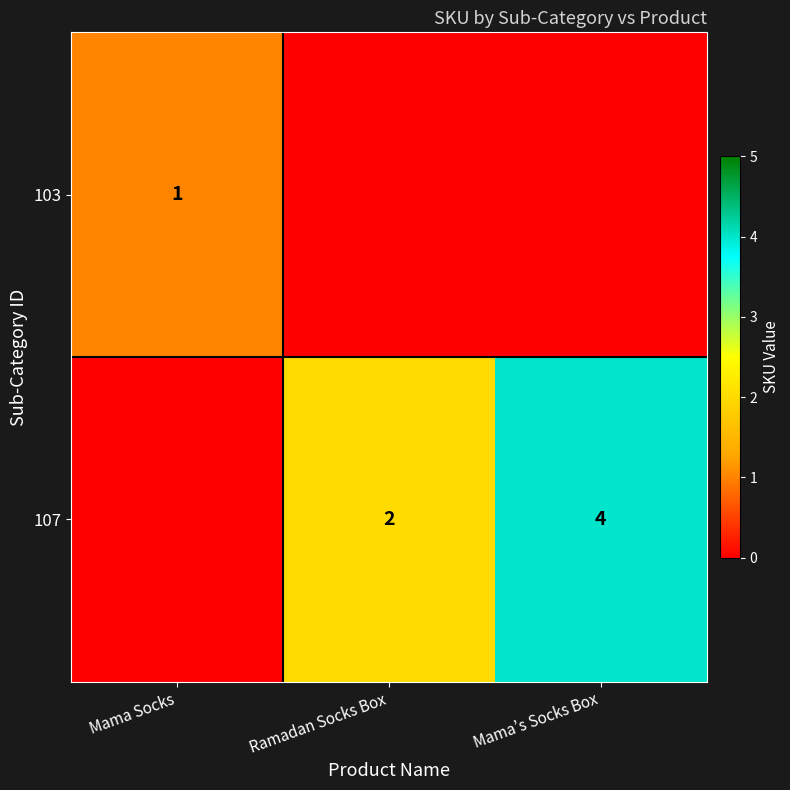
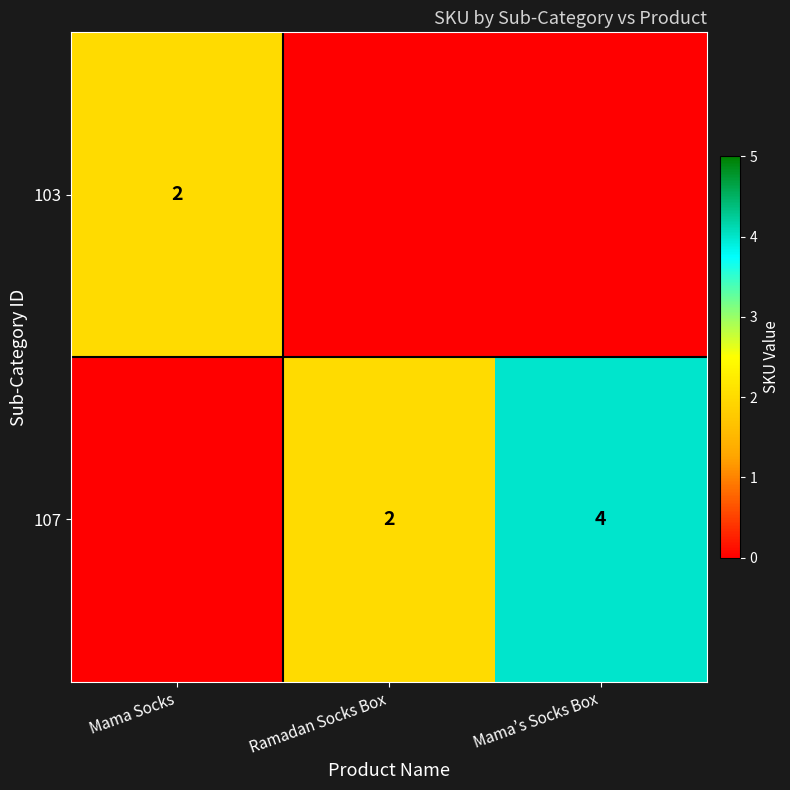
103, Mama Socks: 1 -> 2
